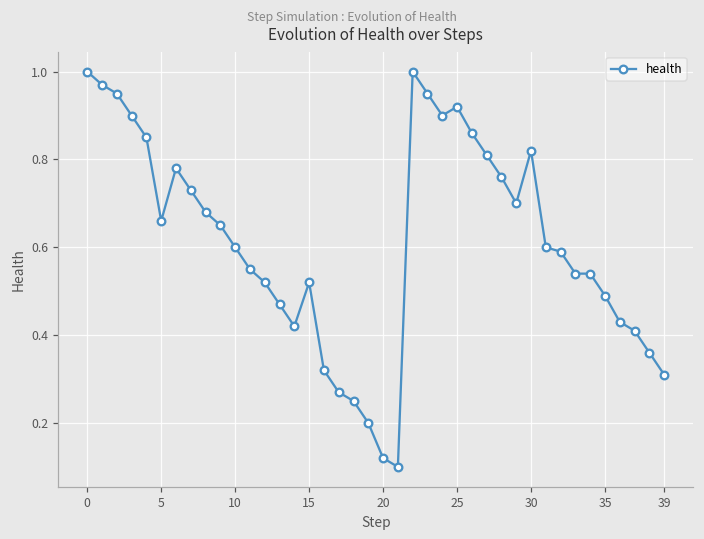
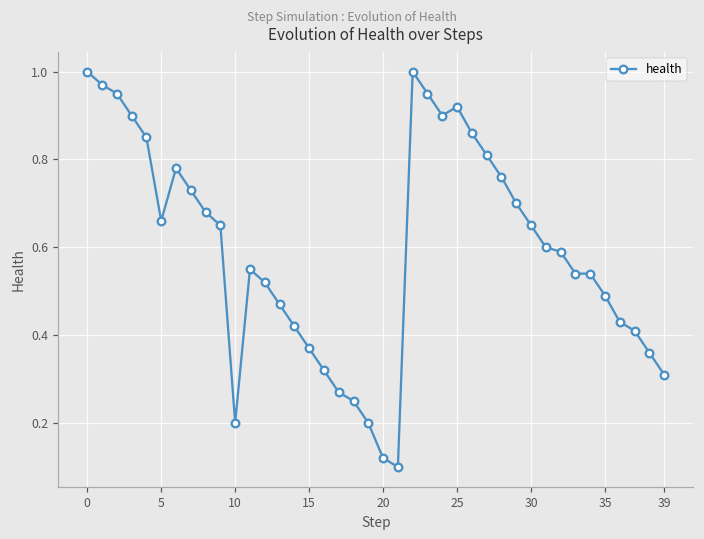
10: 0.6 -> 0.2
15: 0.52 -> 0.37
30: 0.82 -> 0.65
